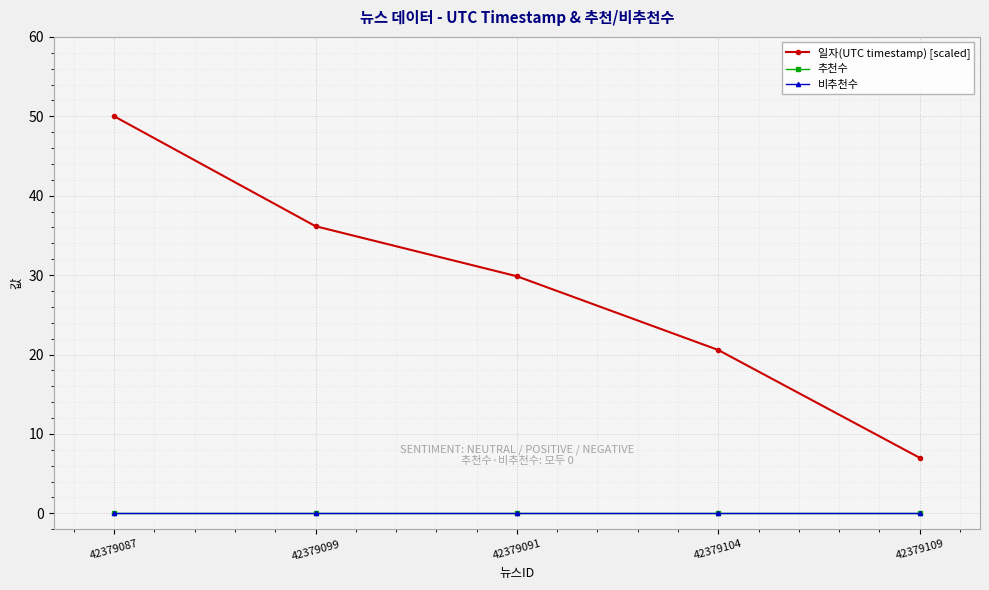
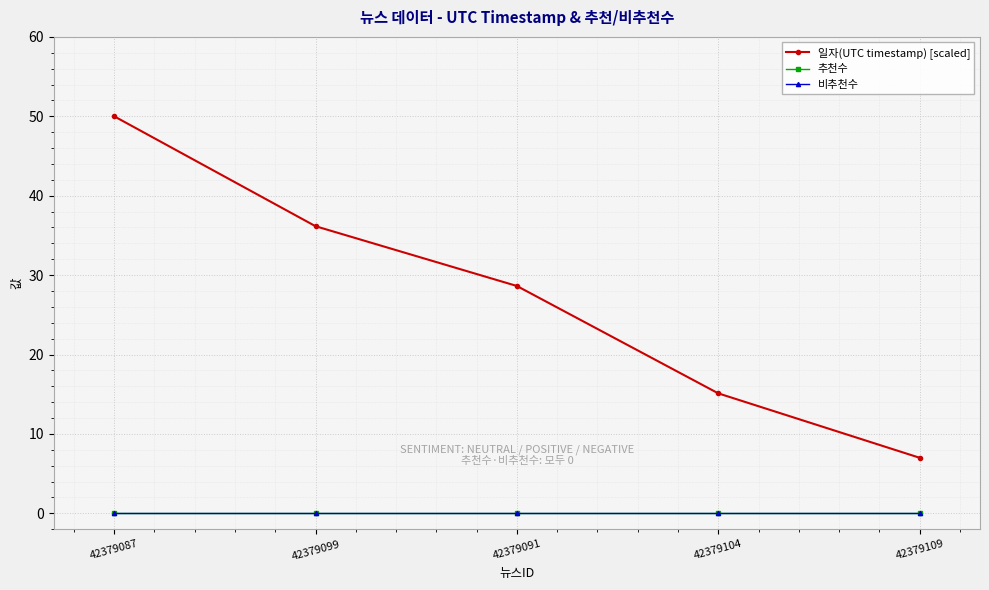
일자(UTC timestamp) [scaled], 42379091: 30 -> 29
일자(UTC timestamp) [scaled], 42379104: 21 -> 15
